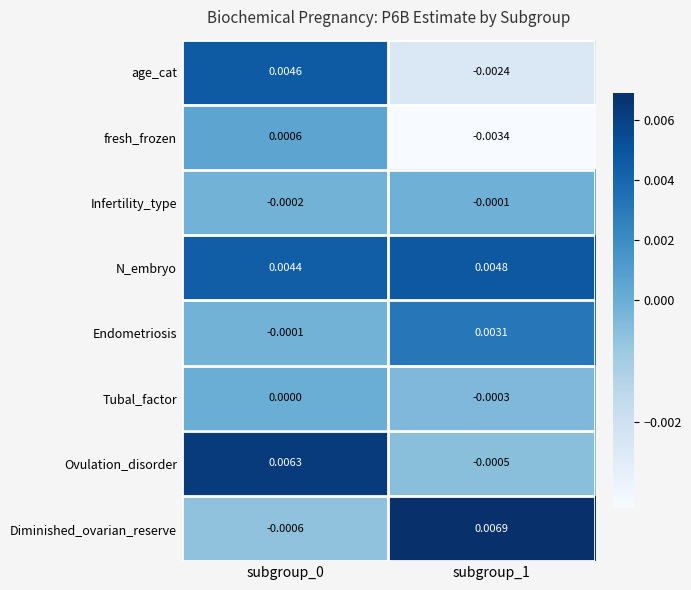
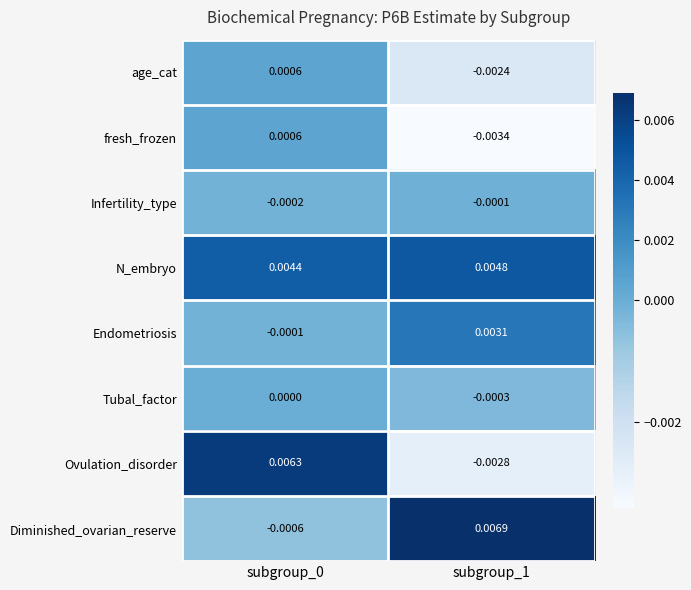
age_cat, subgroup_0: 0.0046 -> 0.0006
Ovulation_disorder, subgroup_1: -0.0005 -> -0.0028
